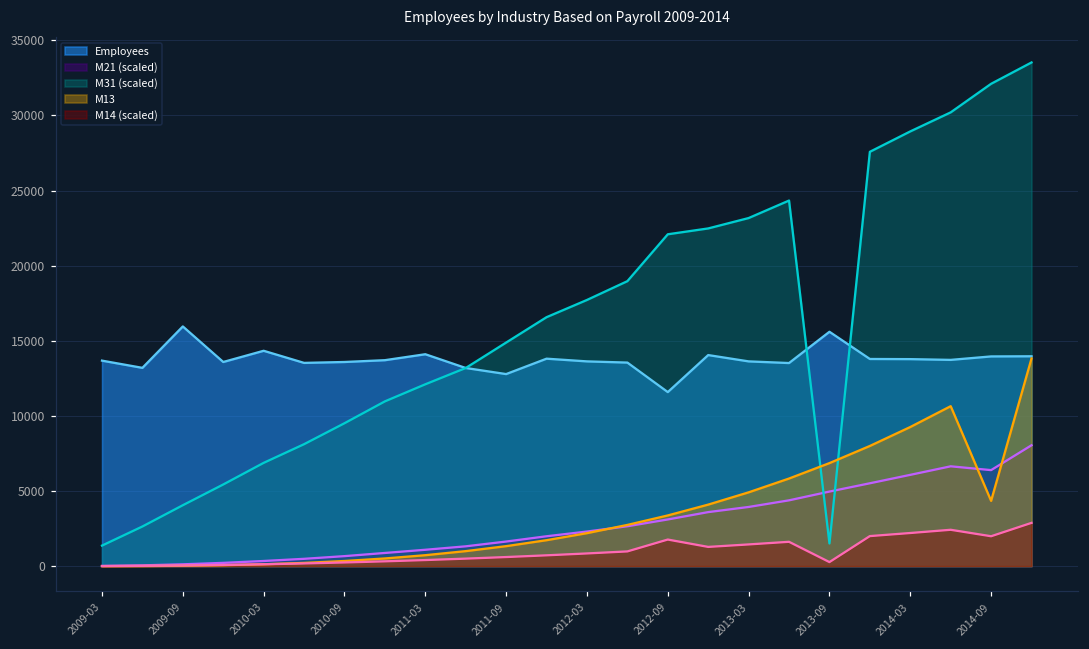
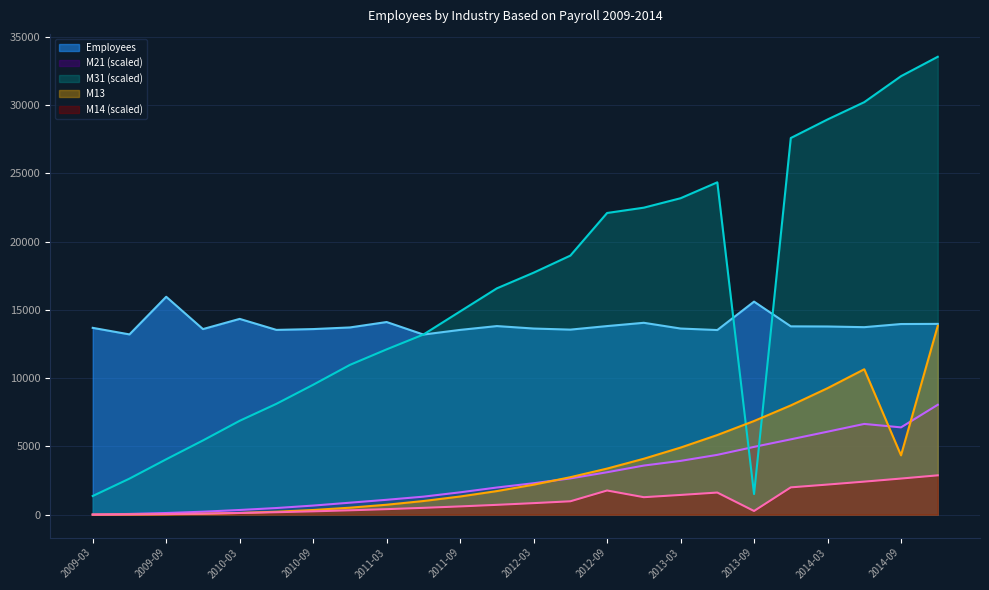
Employees, 2011-09: 12800 -> 13500
Employees, 2012-09: 11600 -> 13800
M14 (scaled), 2014-09: 2000 -> 2600
